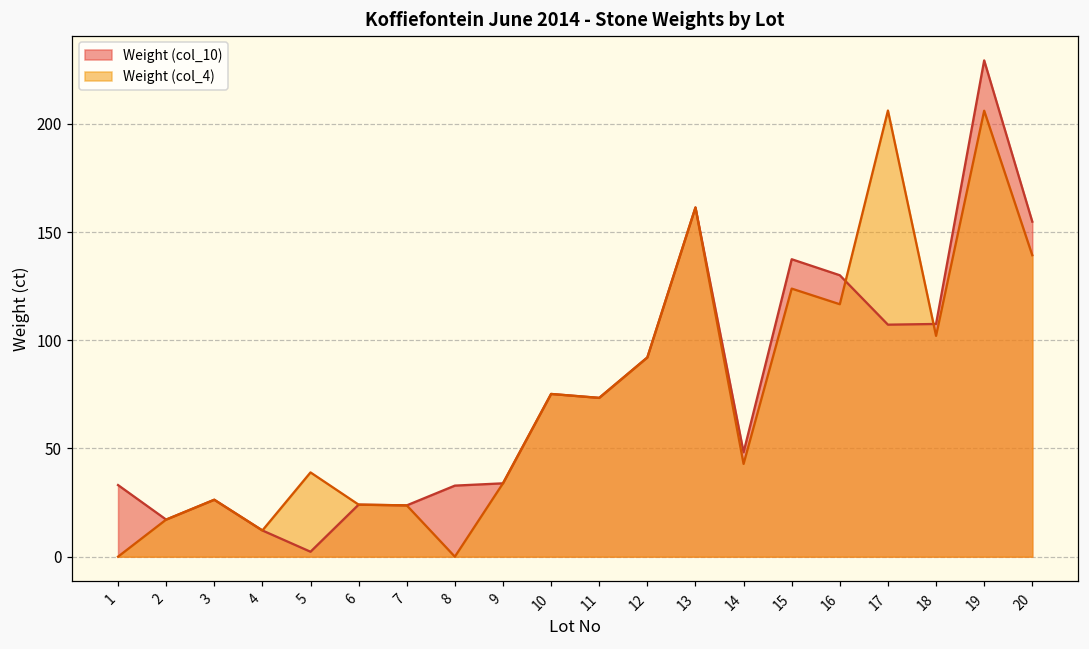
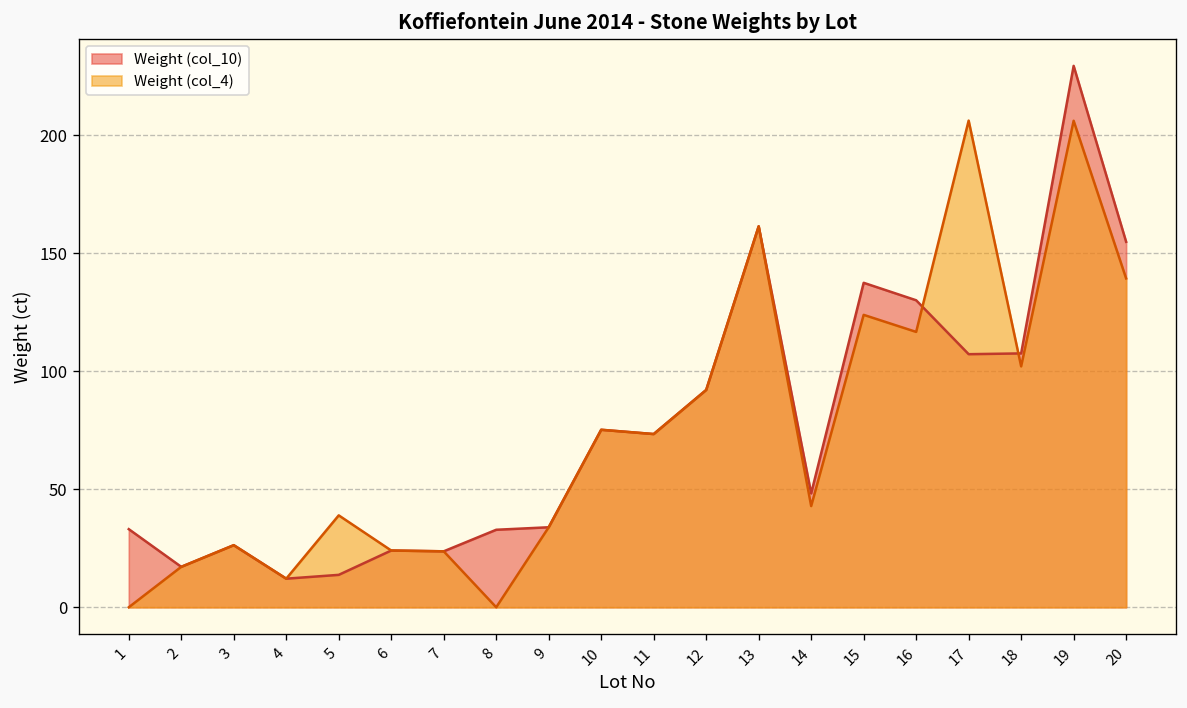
Weight (col_10), 5: 2 -> 14
